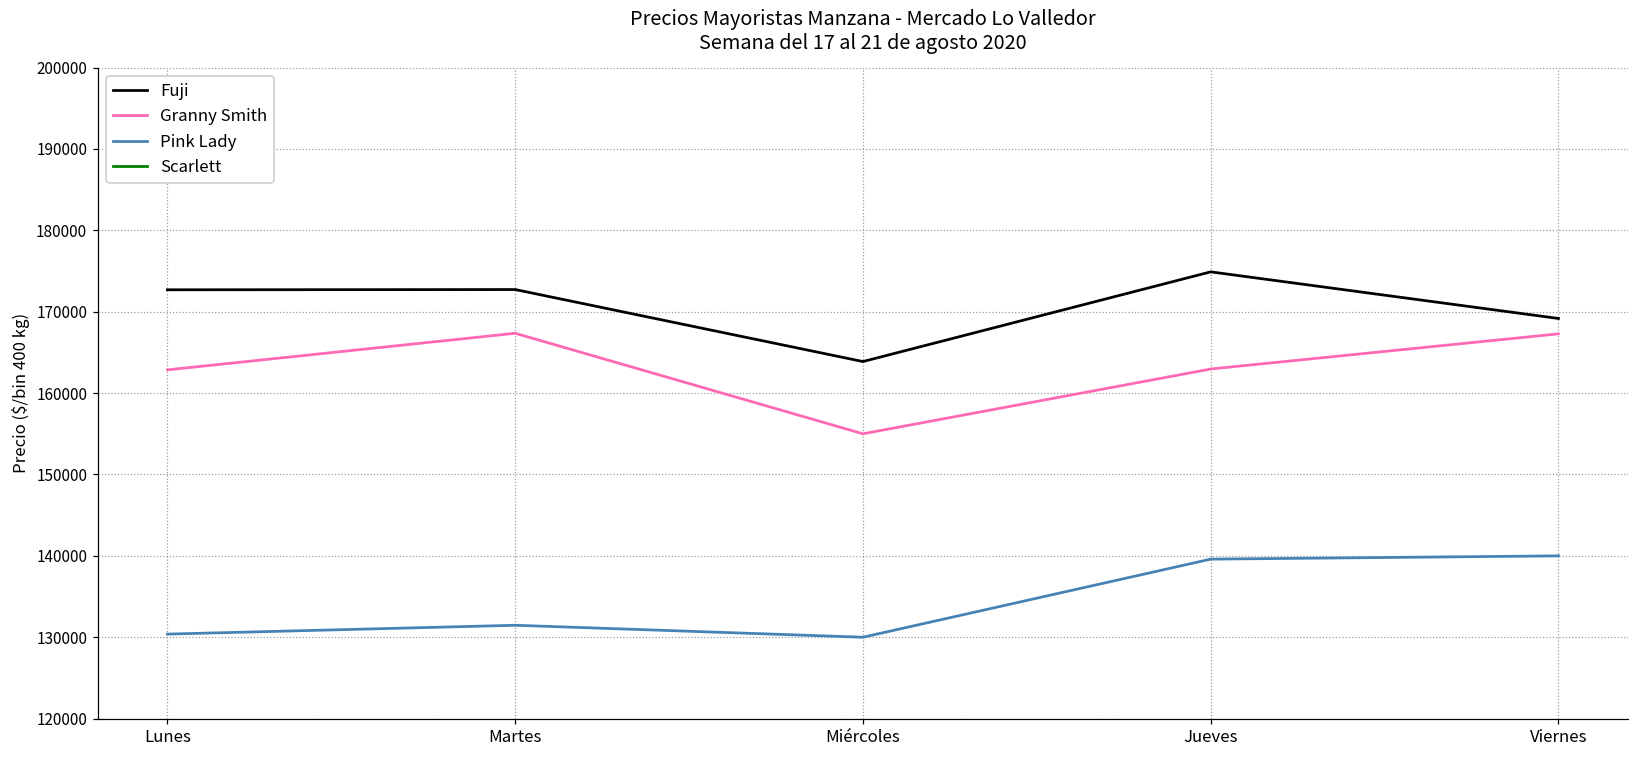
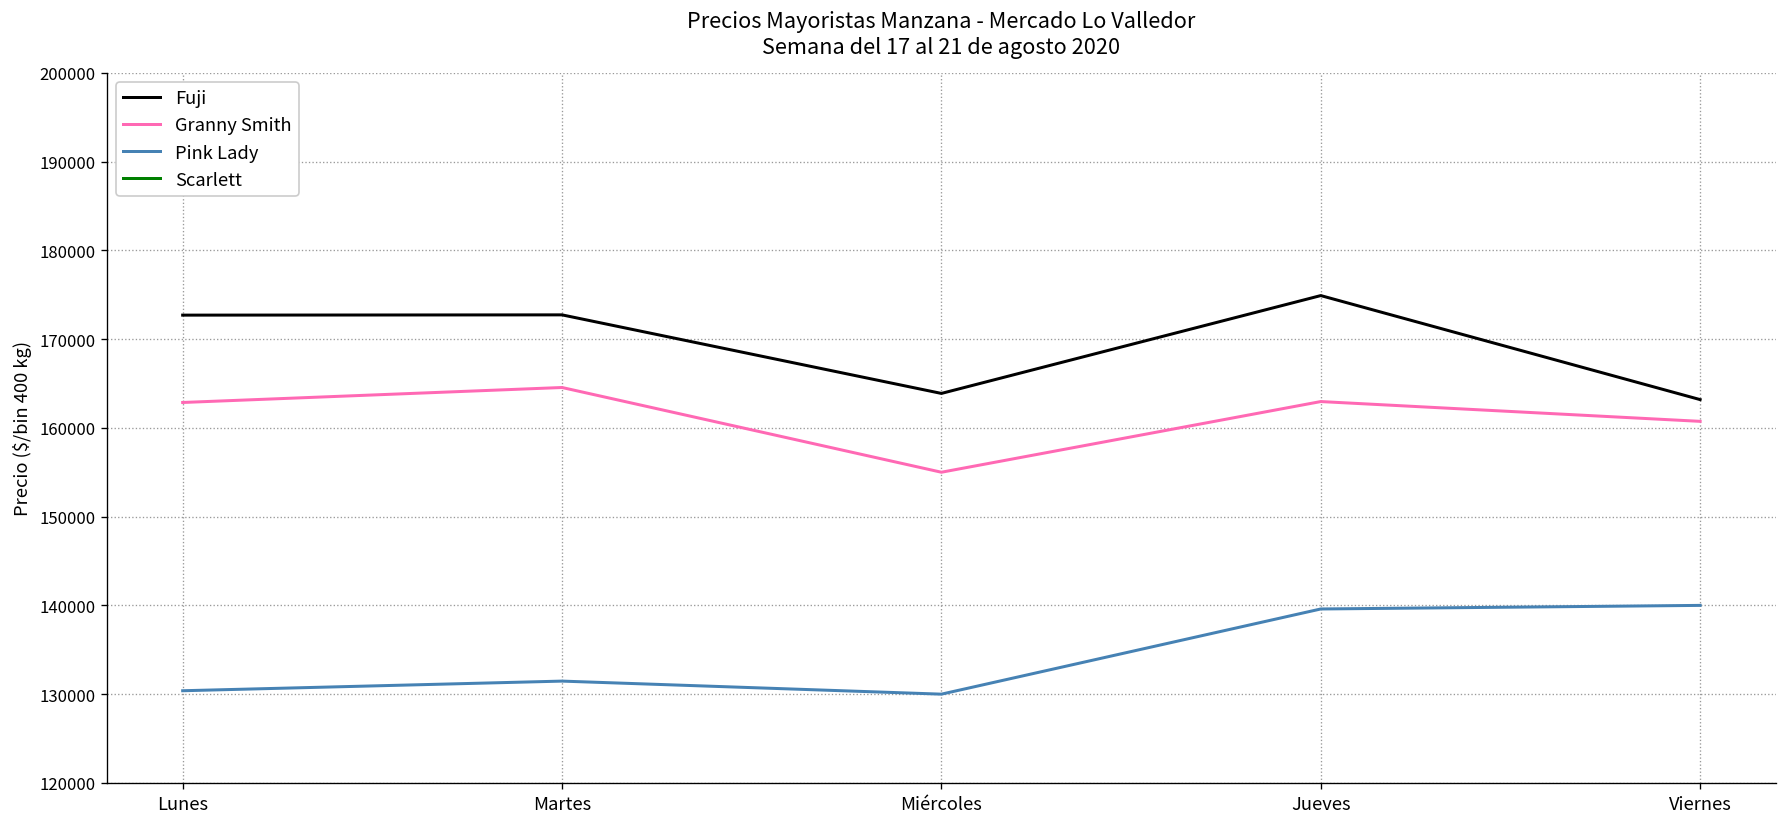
Granny Smith, Martes: 167000 -> 165000
Fuji, Viernes: 169000 -> 163000
Granny Smith, Viernes: 167000 -> 161000
